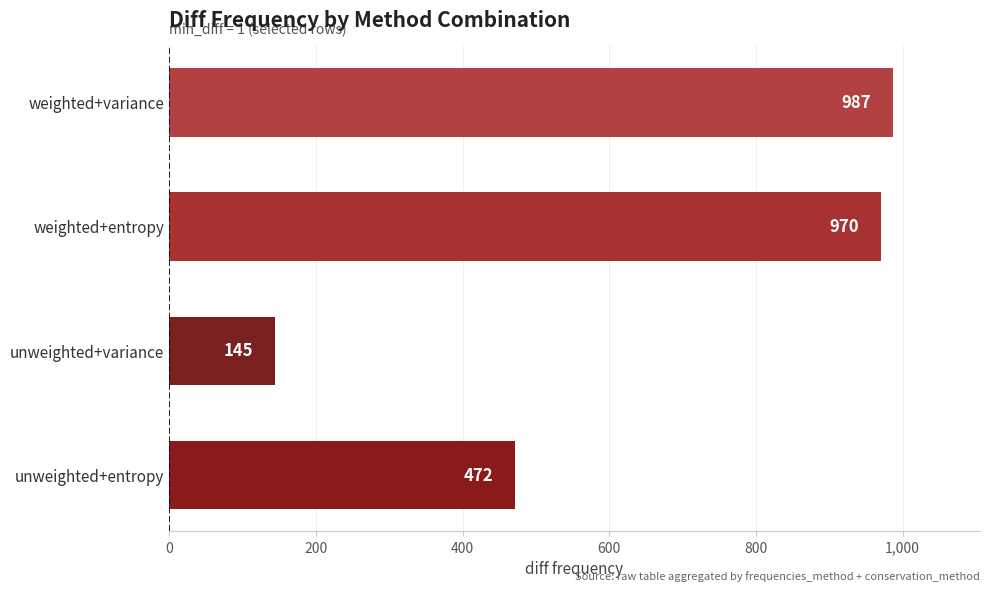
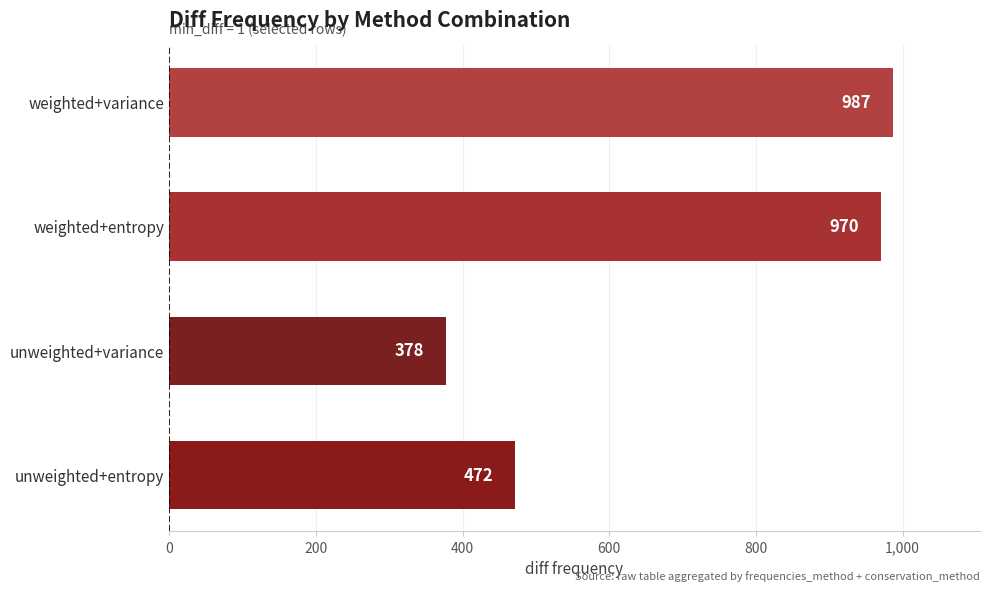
unweighted+variance: 145 -> 378
